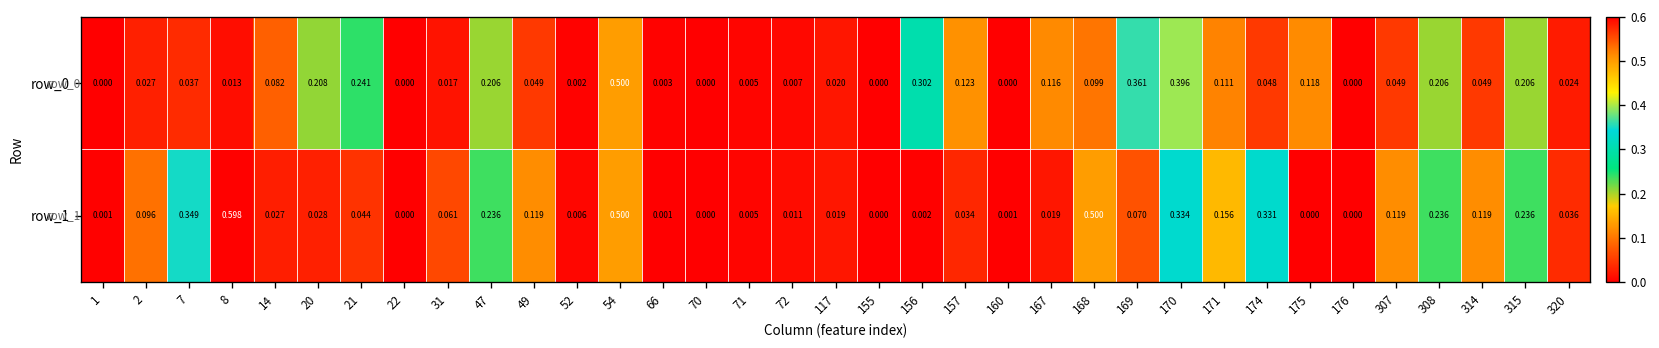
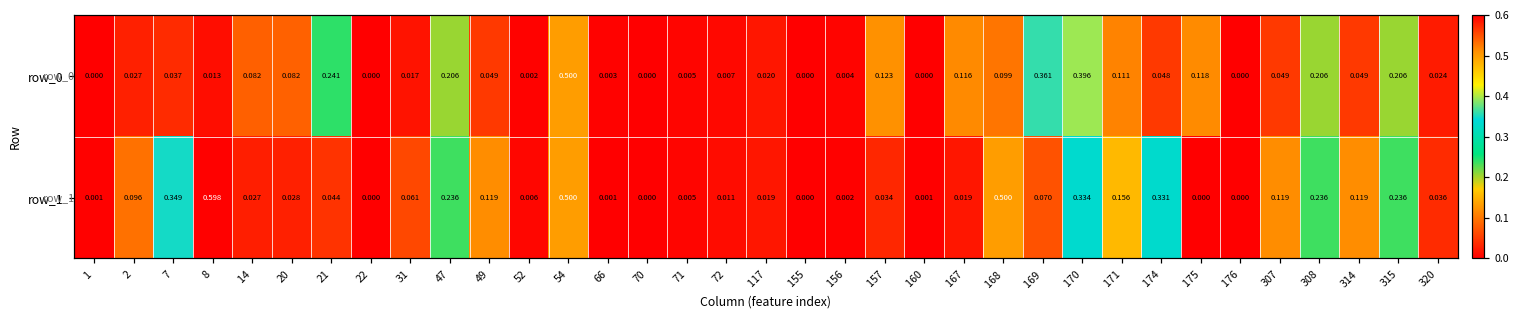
row_0, 20: 0.208 -> 0.082
row_0, 156: 0.302 -> 0.004
